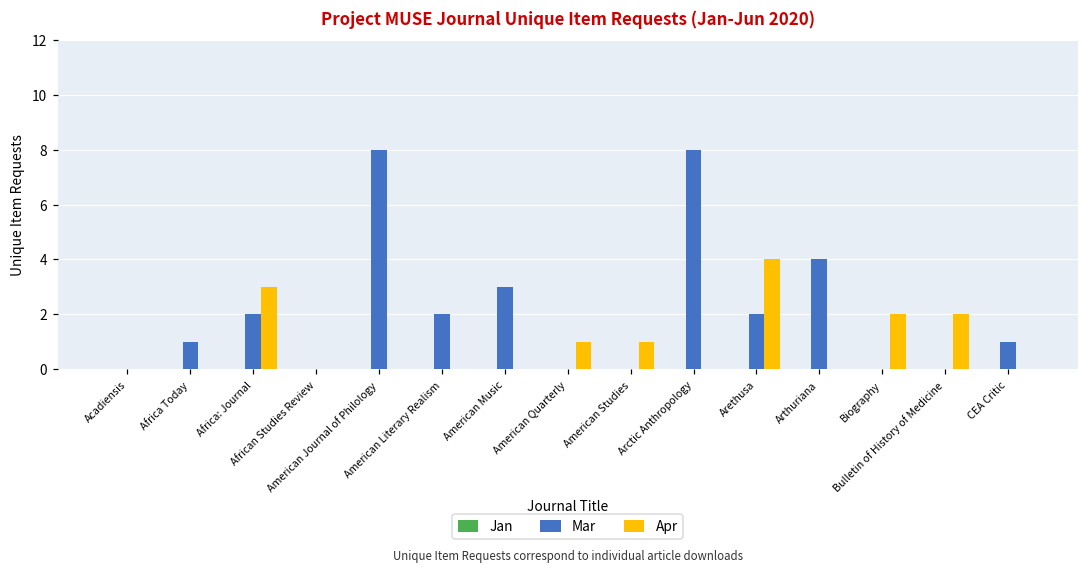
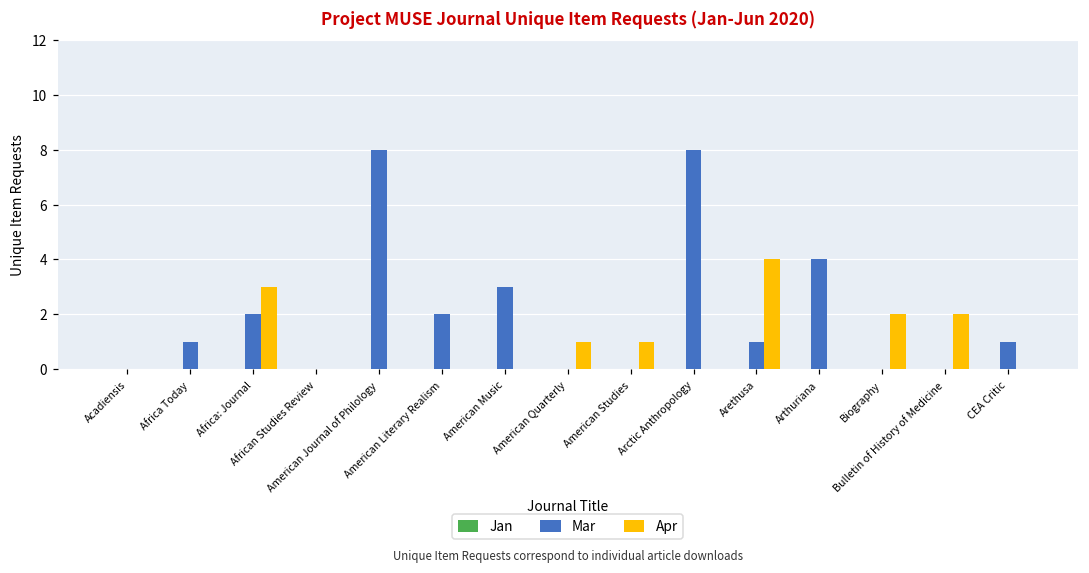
Mar, Arethusa: 2 -> 1
